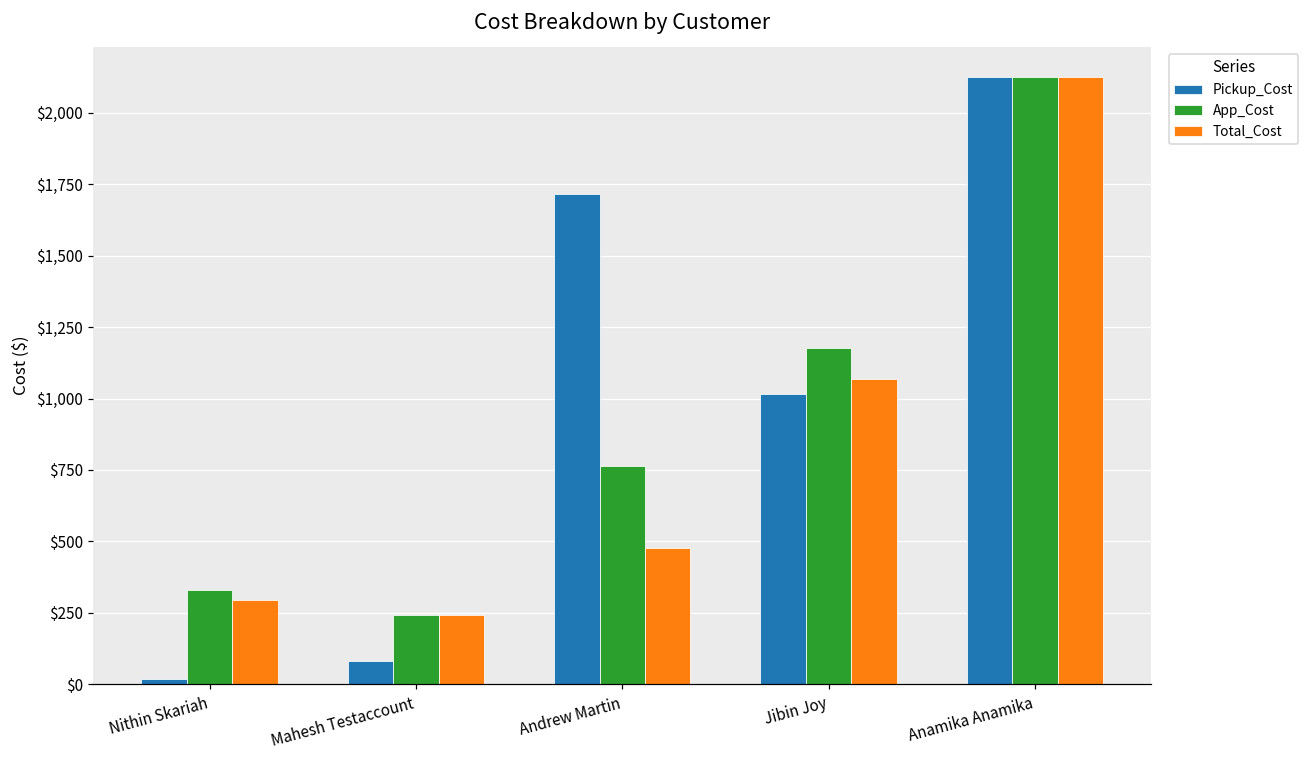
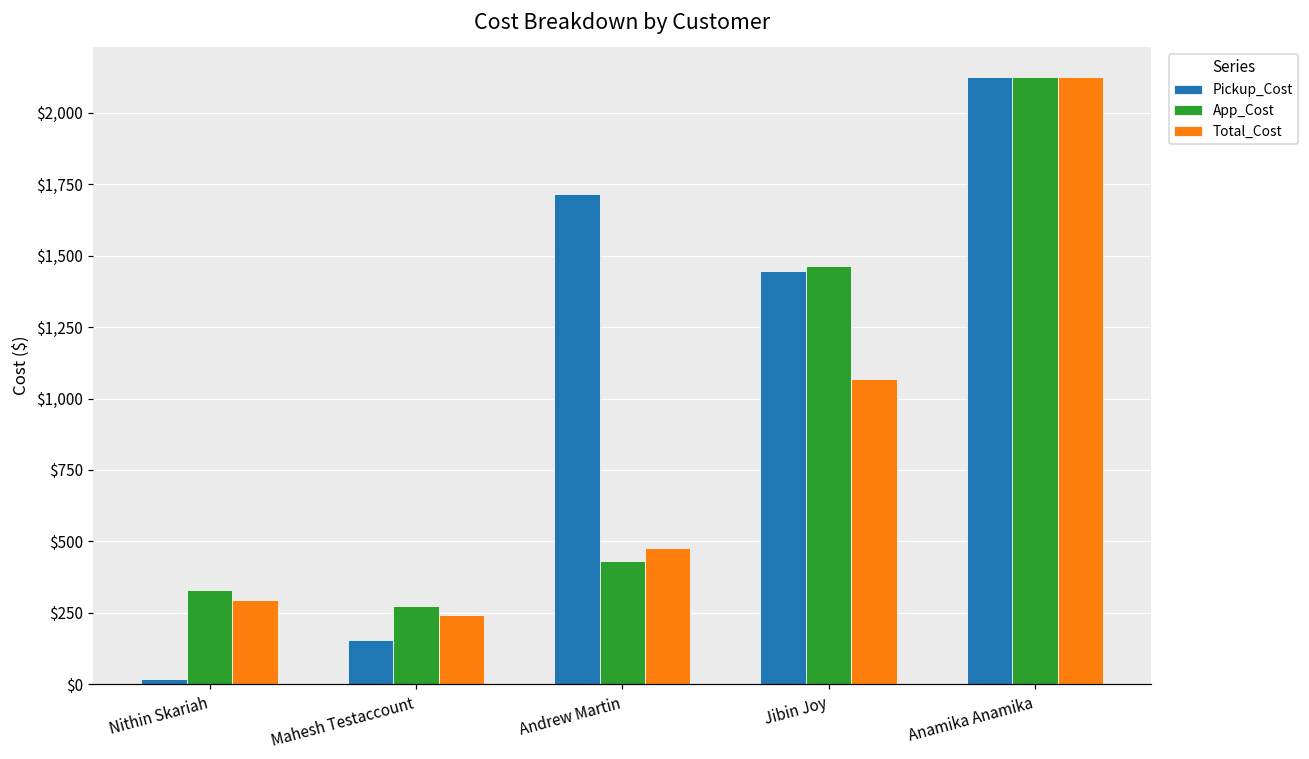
Pickup_Cost, Mahesh Testaccount: $80 -> $160
App_Cost, Mahesh Testaccount: $240 -> $280
App_Cost, Andrew Martin: $760 -> $430
Pickup_Cost, Jibin Joy: $1,010 -> $1,450
App_Cost, Jibin Joy: $1,180 -> $1,470
